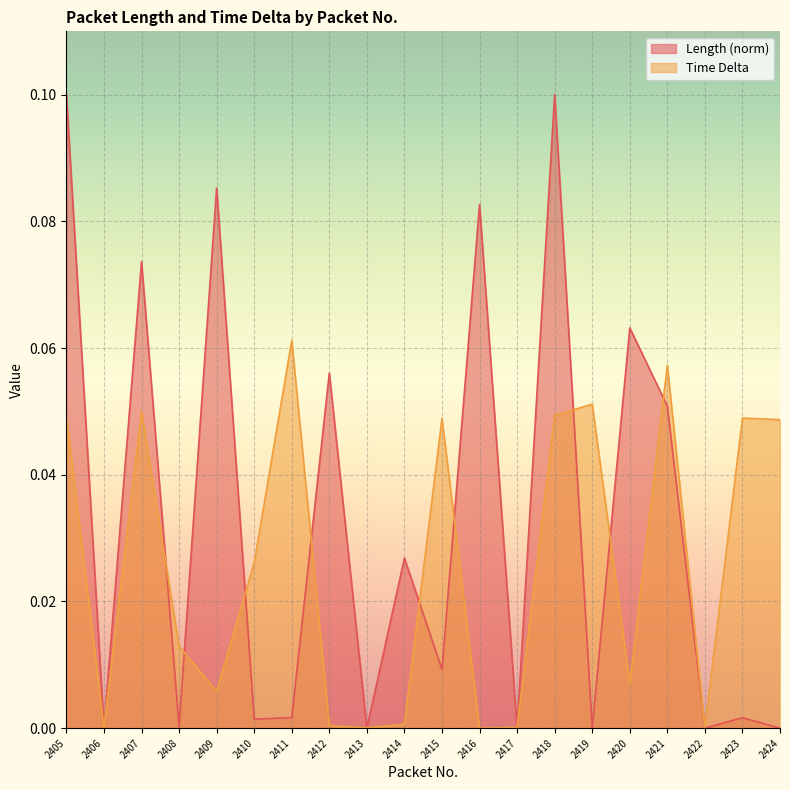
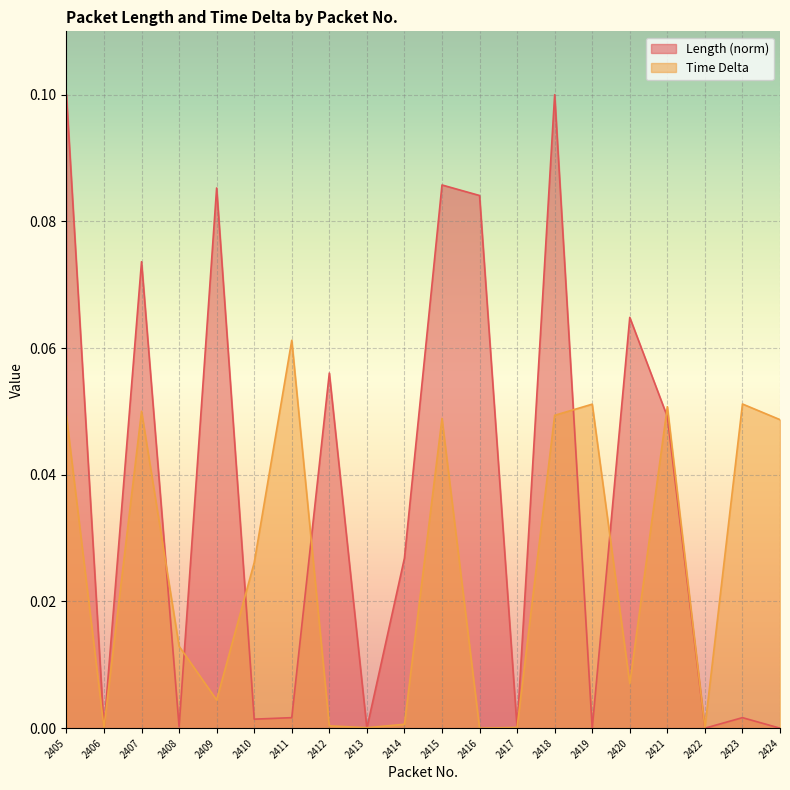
Time Delta, 2409: 0.006 -> 0.004
Length (norm), 2415: 0.009 -> 0.086
Length (norm), 2416: 0.083 -> 0.084
Length (norm), 2420: 0.063 -> 0.065
Length (norm), 2421: 0.051 -> 0.049
Time Delta, 2421: 0.057 -> 0.051
Time Delta, 2423: 0.049 -> 0.051
